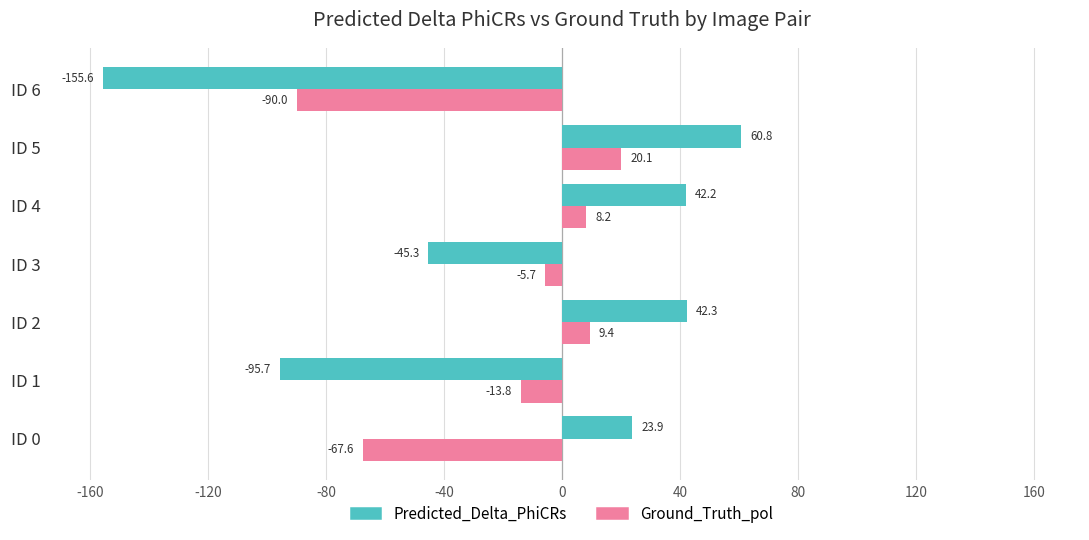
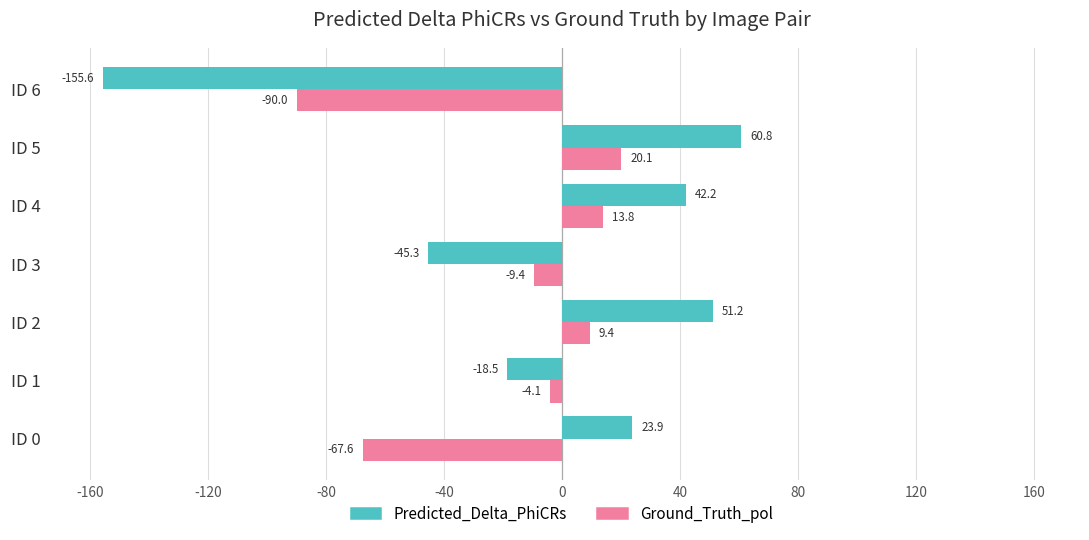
Ground_Truth_pol, ID 4: 8.2 -> 13.8
Ground_Truth_pol, ID 3: -5.7 -> -9.4
Predicted_Delta_PhiCRs, ID 2: 42.3 -> 51.2
Predicted_Delta_PhiCRs, ID 1: -95.7 -> -18.5
Ground_Truth_pol, ID 1: -13.8 -> -4.1
